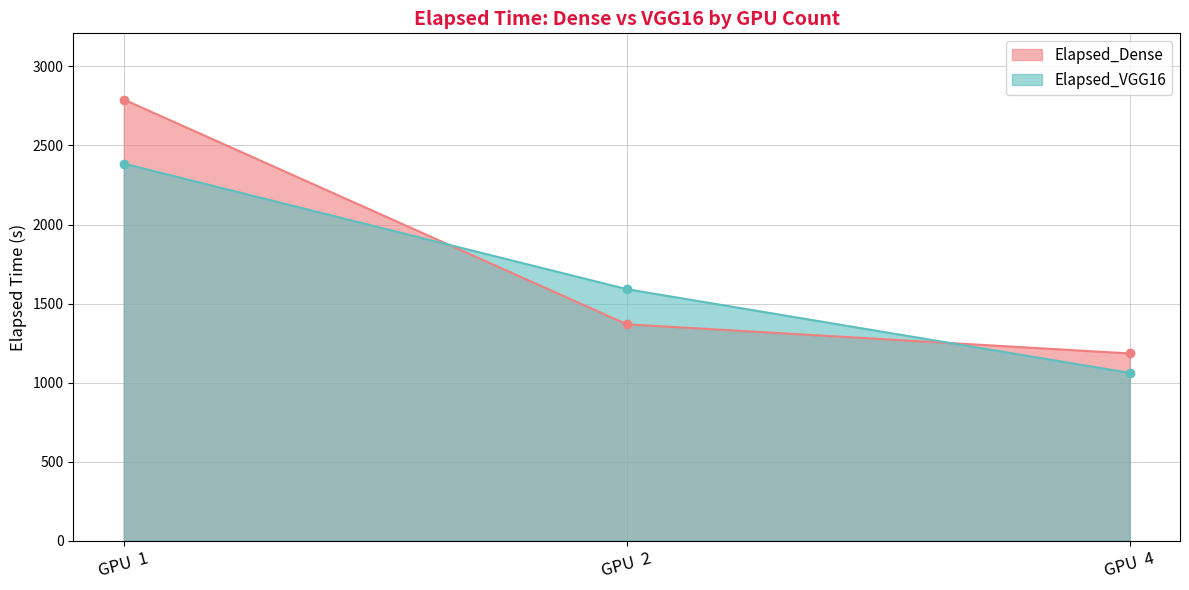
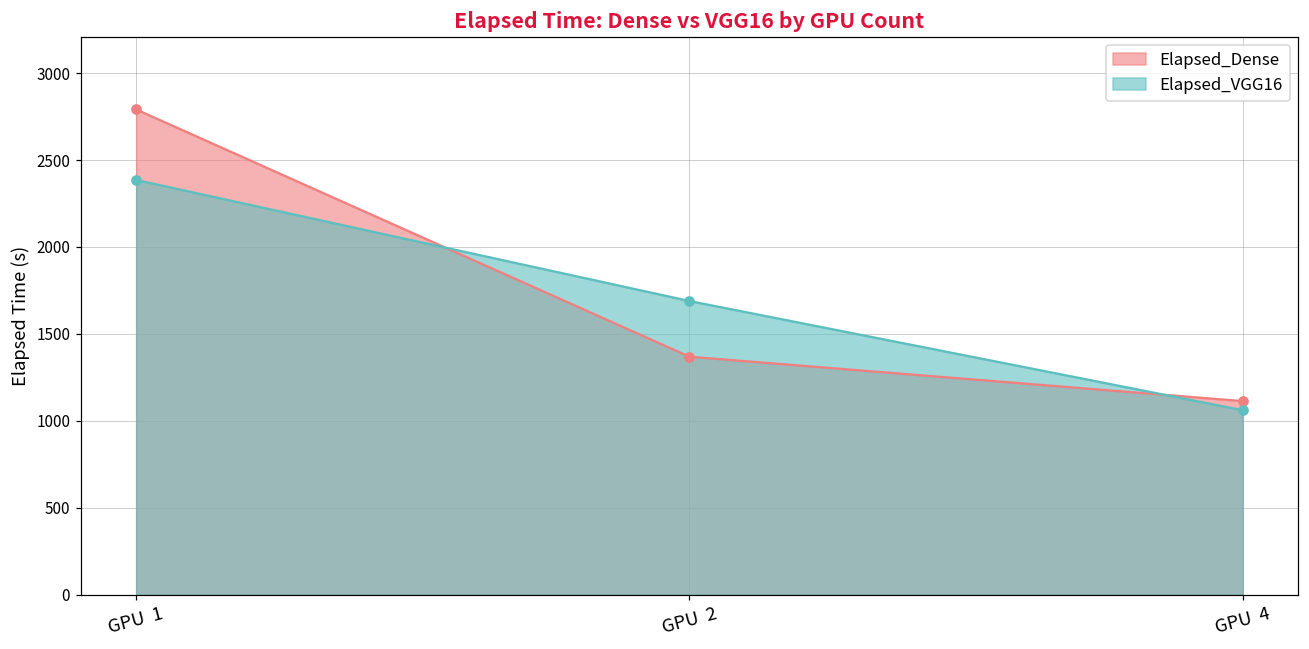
Elapsed_VGG16, GPU 2: 1590 -> 1690
Elapsed_Dense, GPU 4: 1180 -> 1110
